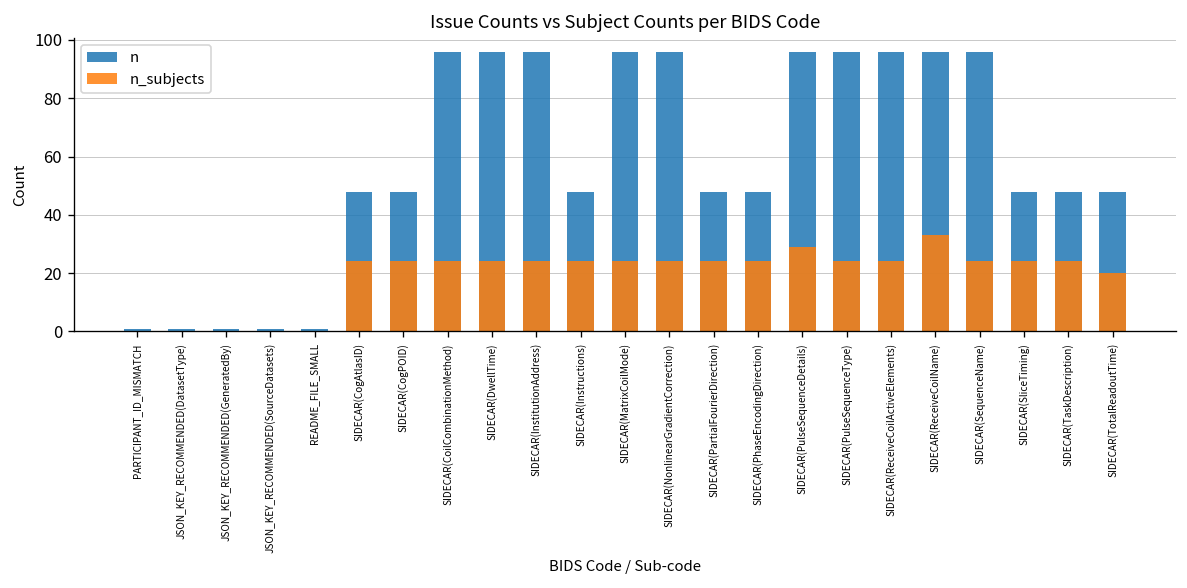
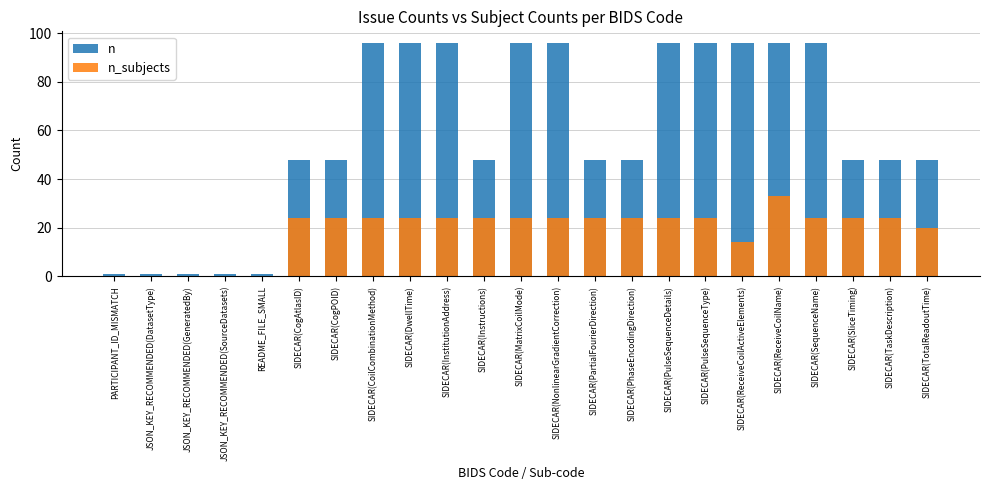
n_subjects, SIDECAR(PulseSequenceDetails): 29 -> 24
n_subjects, SIDECAR(ReceiveCoilActiveElements): 24 -> 14
